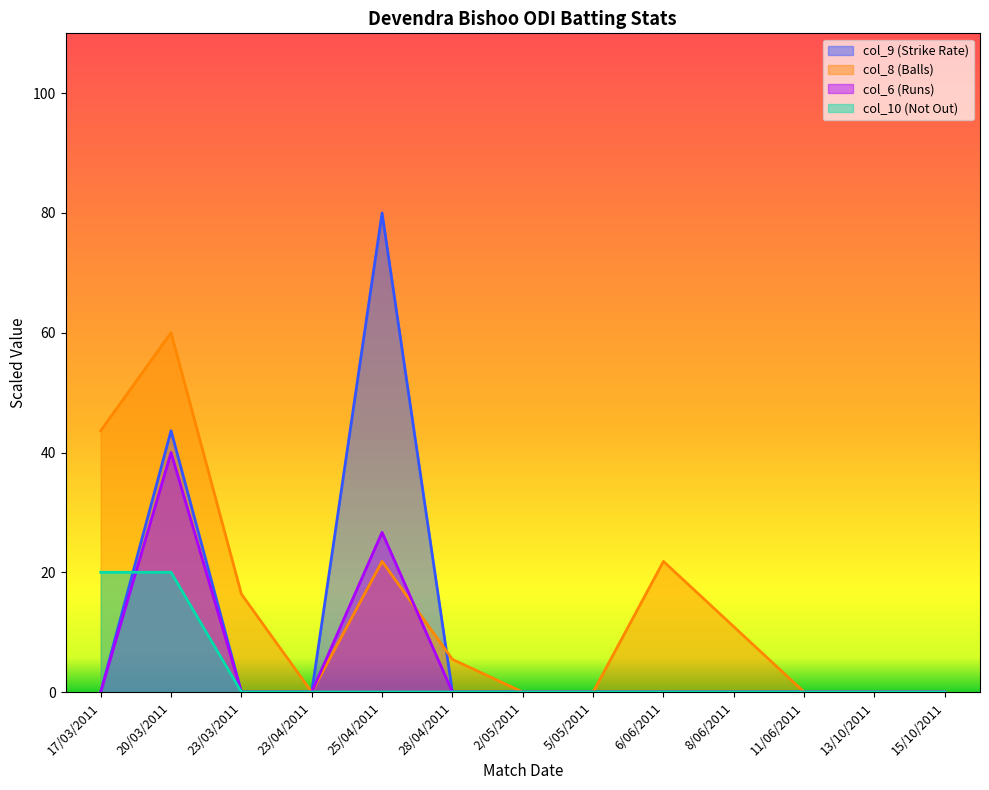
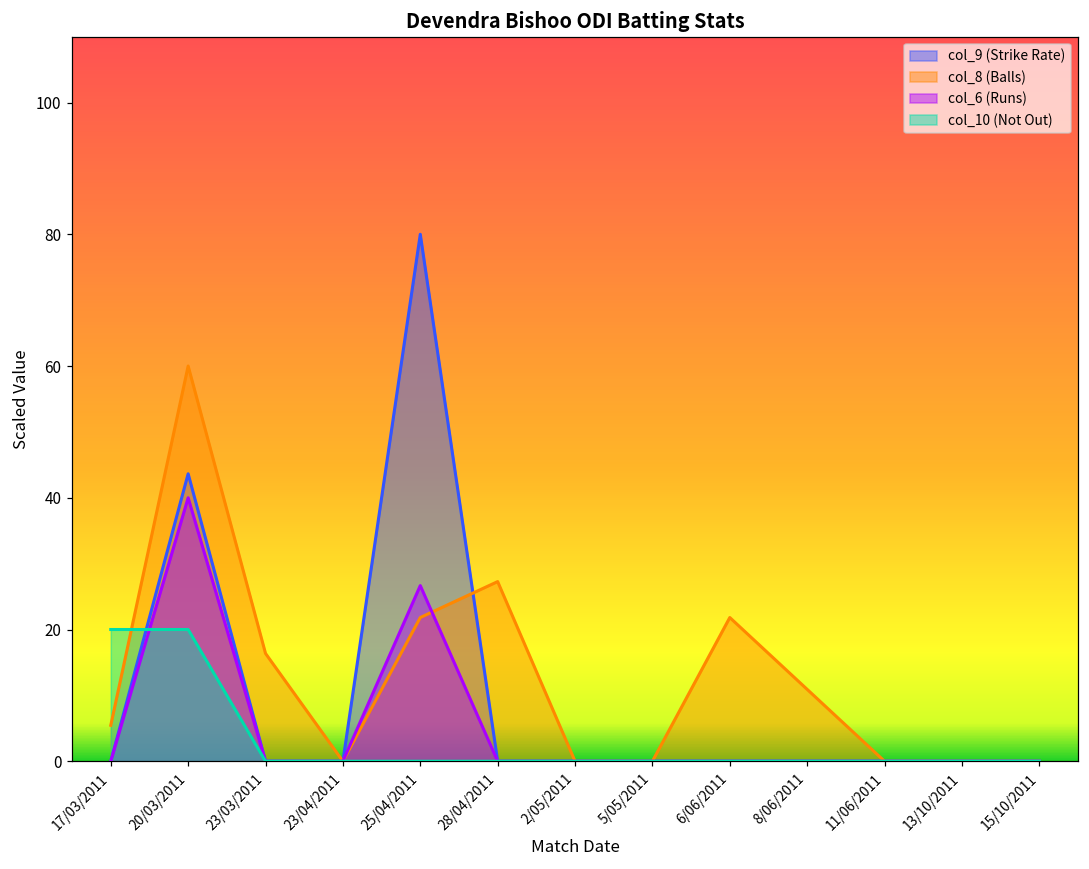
col_8 (Balls), 17/03/2011: 44 -> 5
col_8 (Balls), 28/04/2011: 5 -> 27
